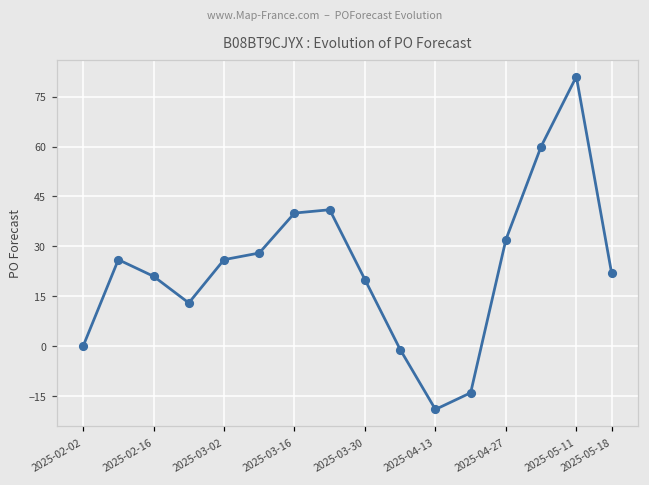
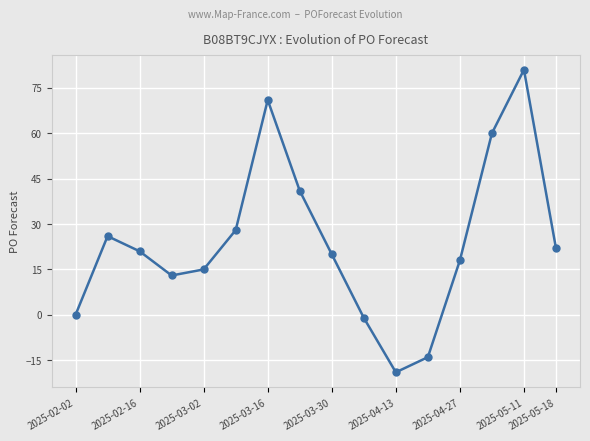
2025-03-02: 26 -> 15
2025-03-16: 40 -> 71
2025-04-27: 32 -> 18
